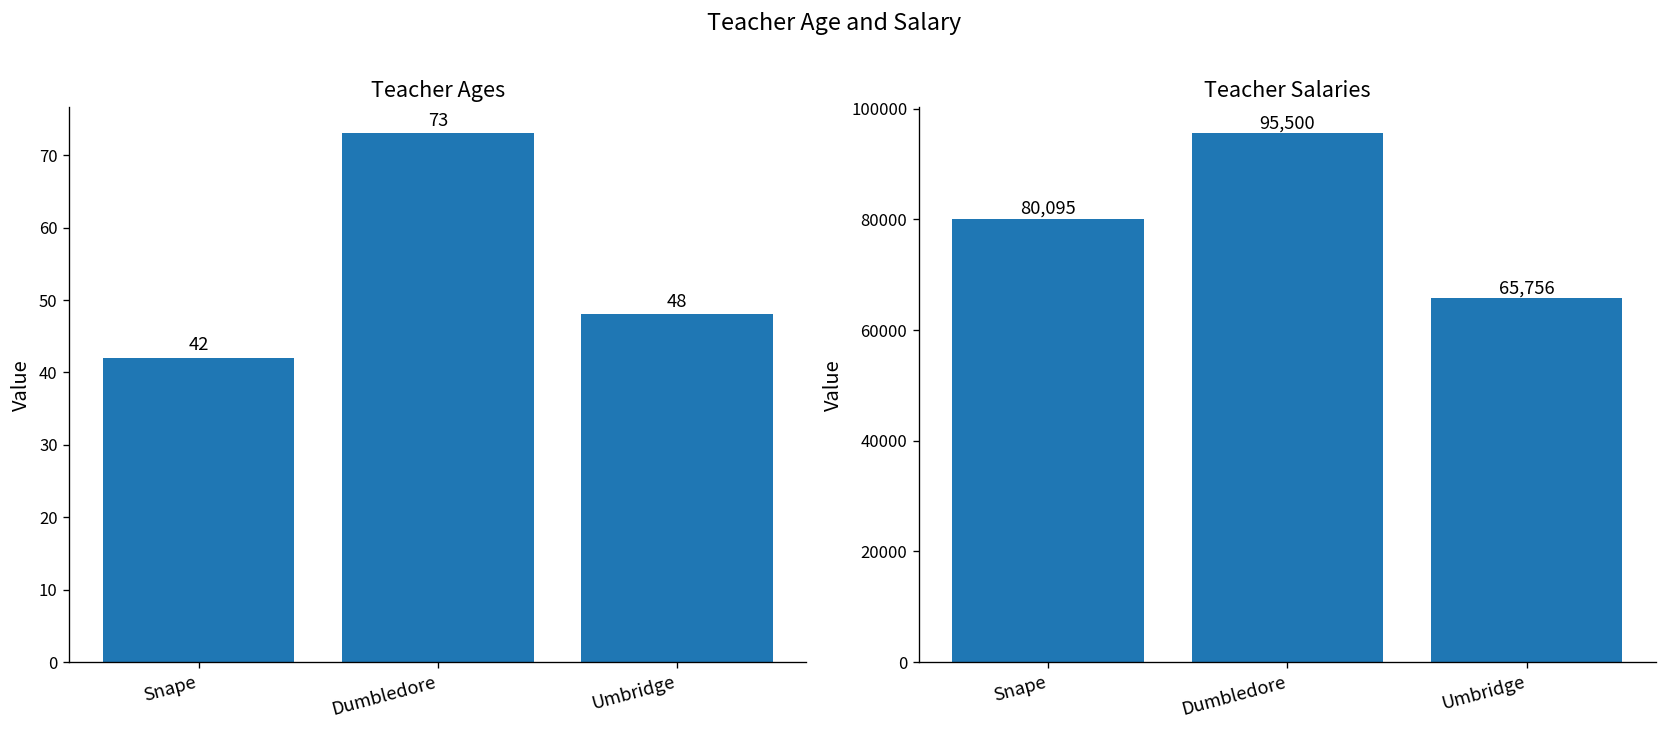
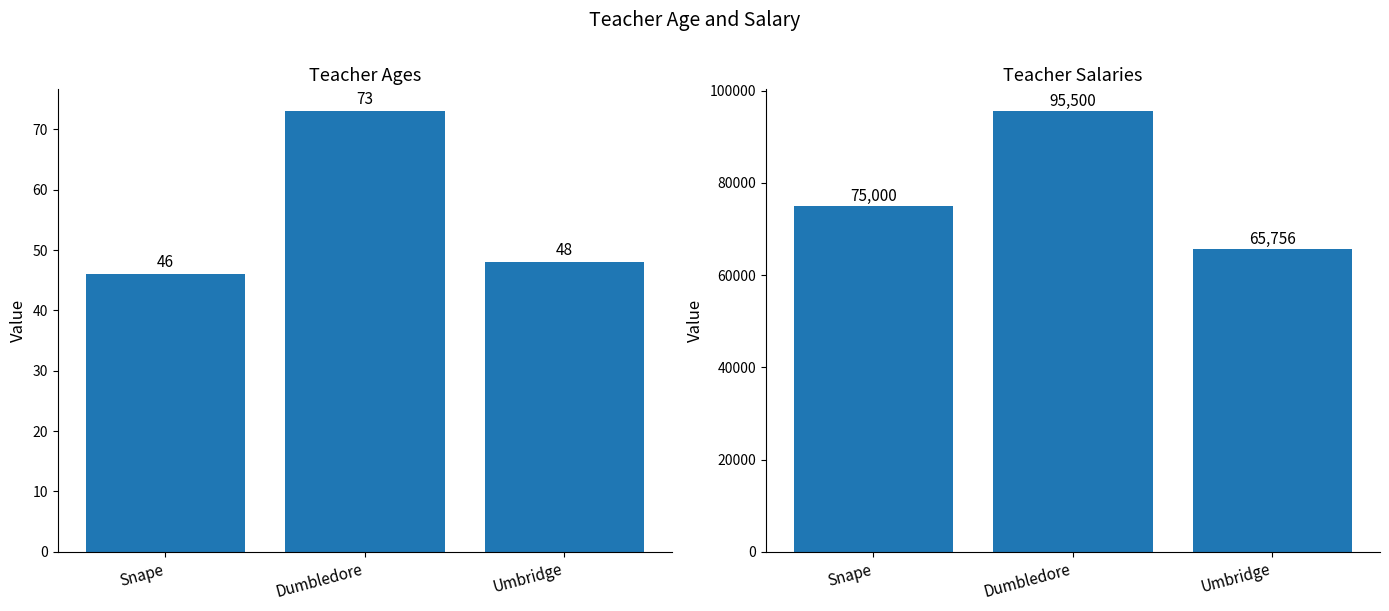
Teacher Ages, Snape: 42 -> 46
Teacher Salaries, Snape: 80,095 -> 75,000
